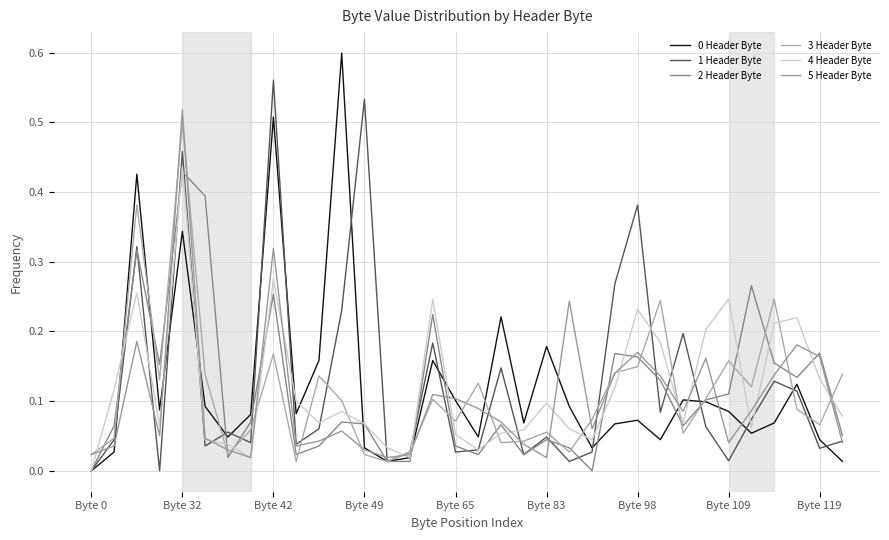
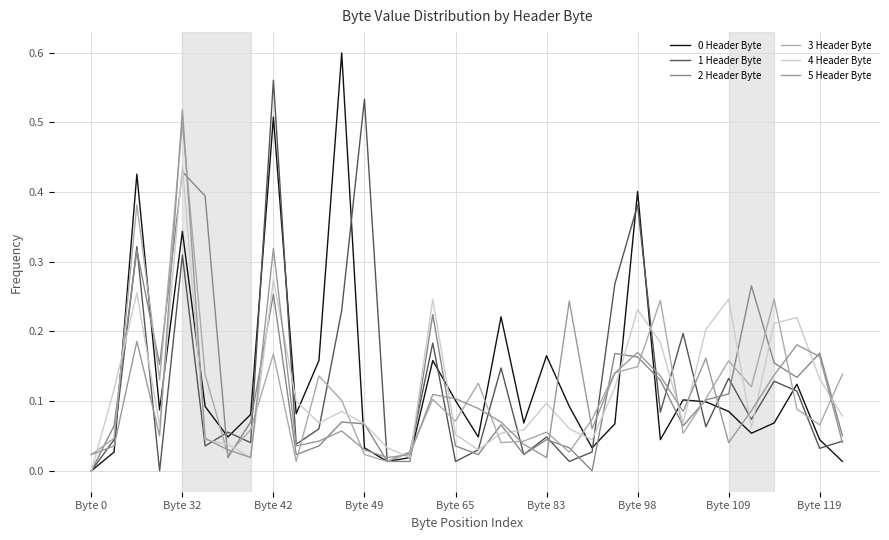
1 Header Byte, Byte 32: 0.46 -> 0.31
1 Header Byte, Byte 65: 0.03 -> 0.01
0 Header Byte, Byte 83: 0.18 -> 0.17
0 Header Byte, Byte 98: 0.07 -> 0.40
1 Header Byte, Byte 109: 0.01 -> 0.13
